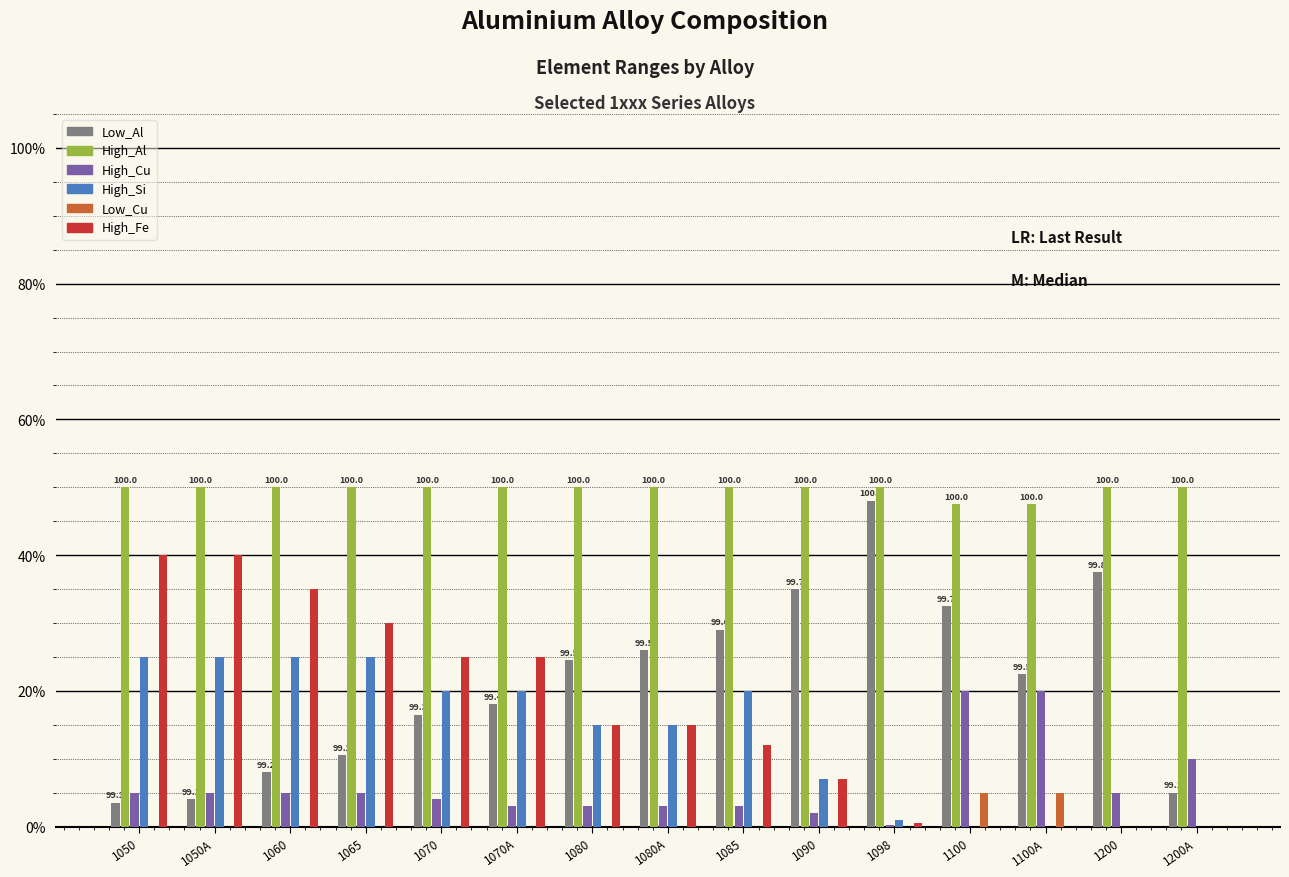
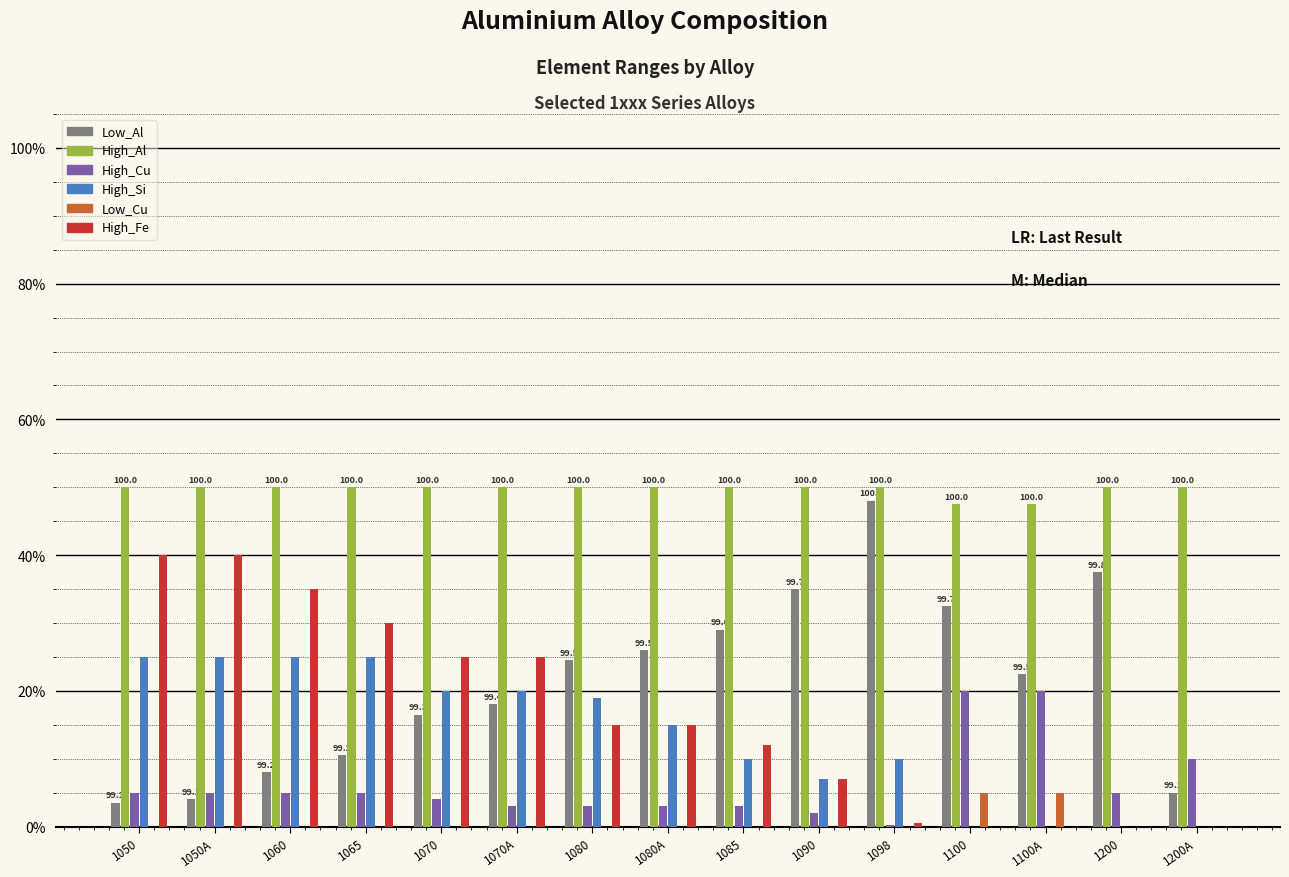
High_Si, 1080: 15% -> 19%
High_Si, 1085: 20% -> 10%
High_Si, 1098: 1% -> 10%
